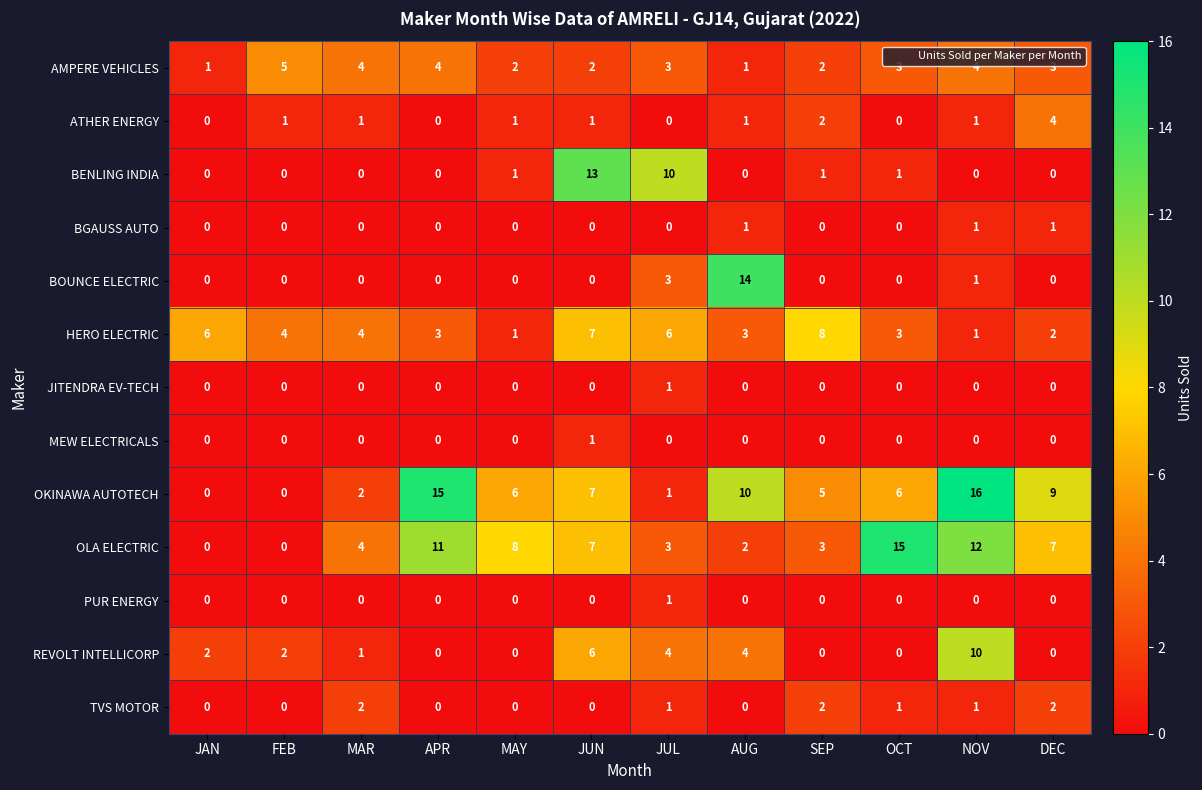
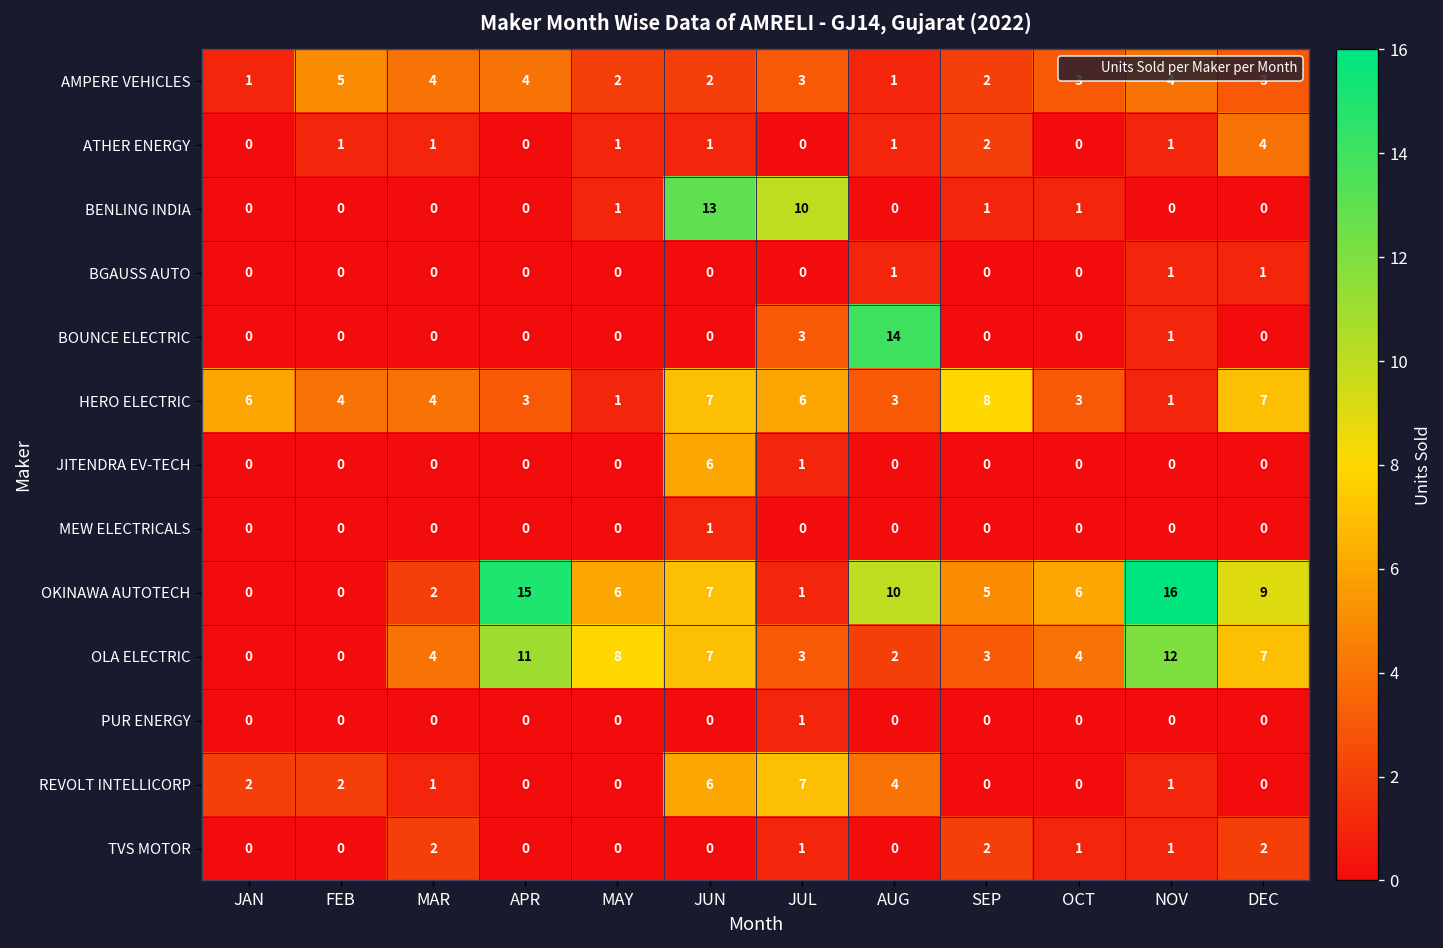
HERO ELECTRIC, DEC: 2 -> 7
JITENDRA EV-TECH, JUN: 0 -> 6
OLA ELECTRIC, OCT: 15 -> 4
REVOLT INTELLICORP, JUL: 4 -> 7
REVOLT INTELLICORP, NOV: 10 -> 1
